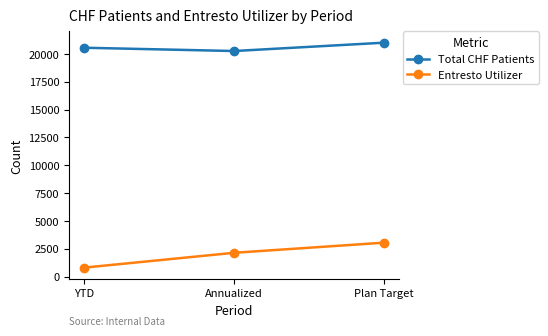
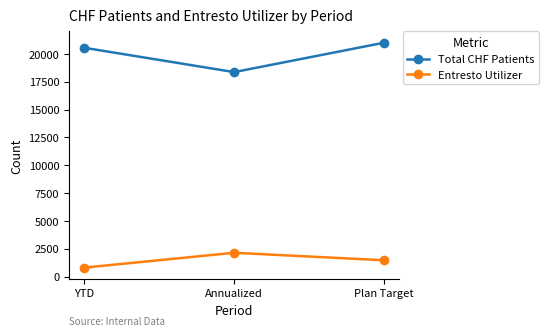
Total CHF Patients, Annualized: 20300 -> 18400
Entresto Utilizer, Plan Target: 3100 -> 1500
